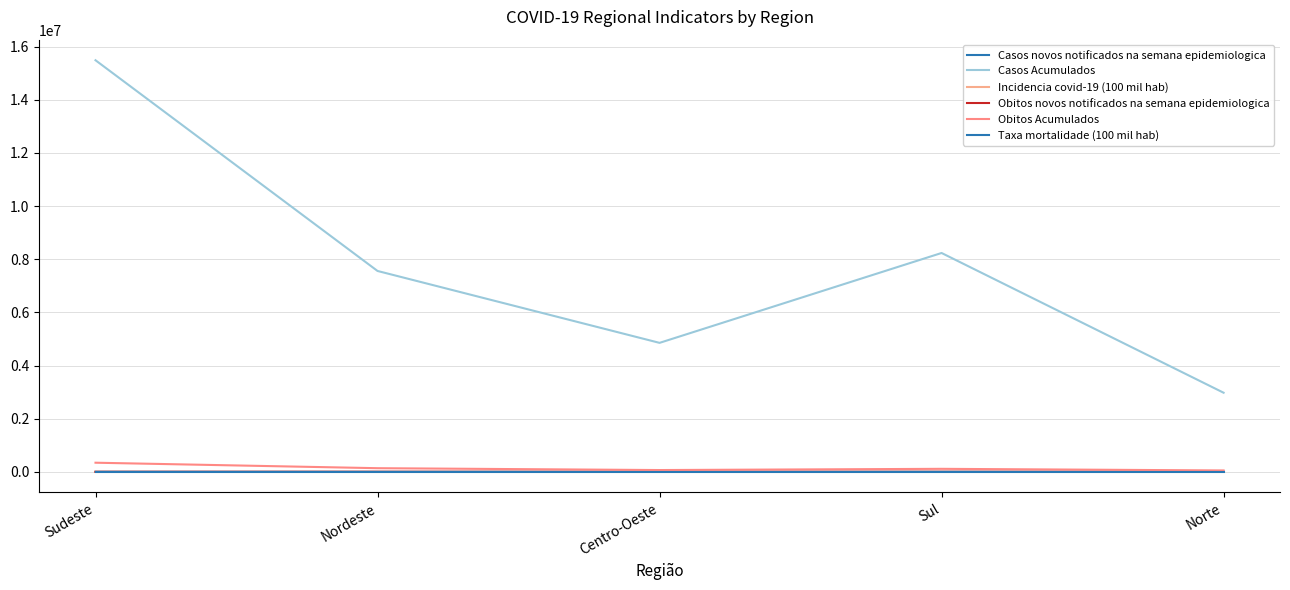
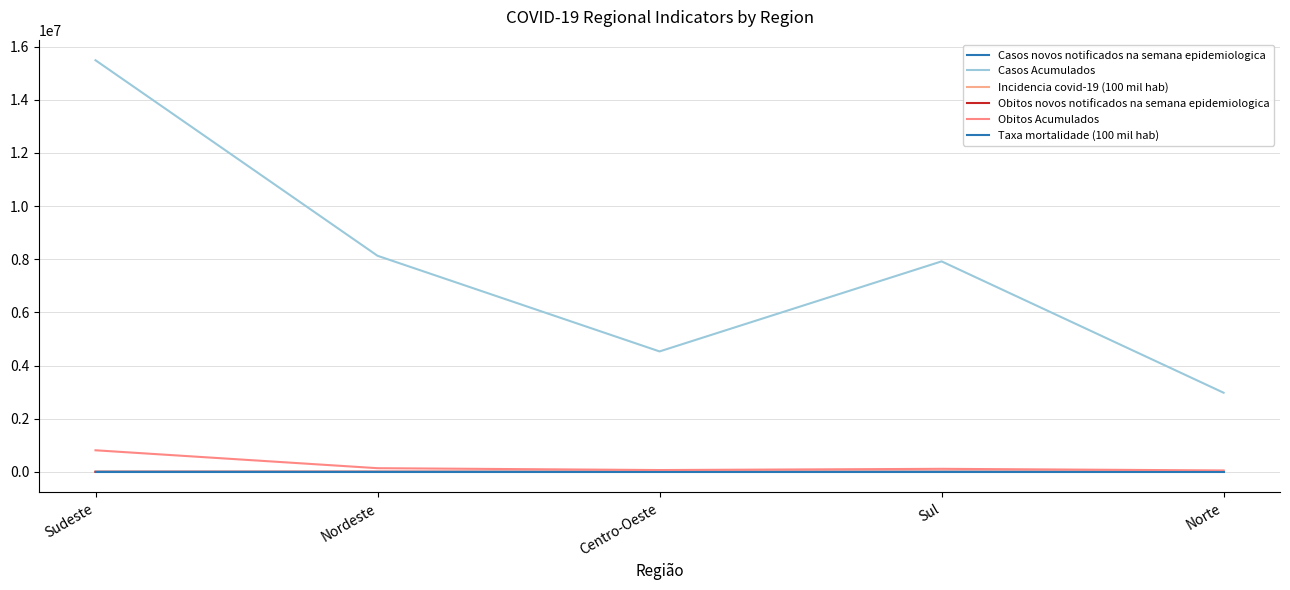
Obitos Acumulados, Sudeste: 300000 -> 800000
Casos Acumulados, Nordeste: 7600000 -> 8100000
Casos Acumulados, Centro-Oeste: 4900000 -> 4500000
Casos Acumulados, Sul: 8200000 -> 7900000
